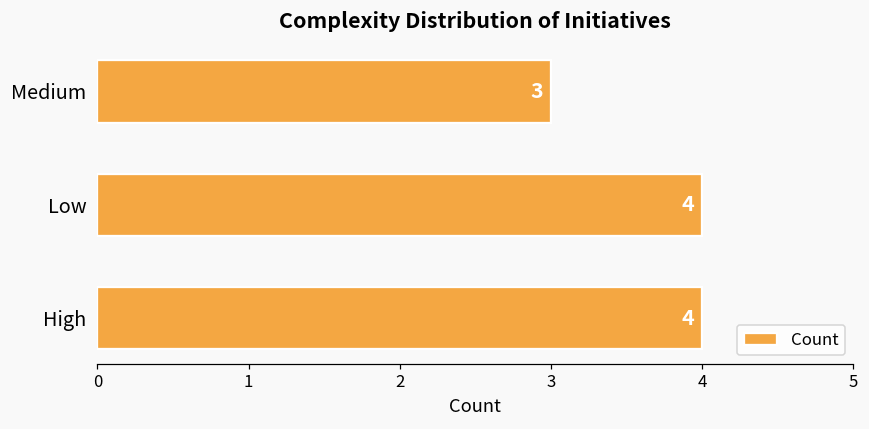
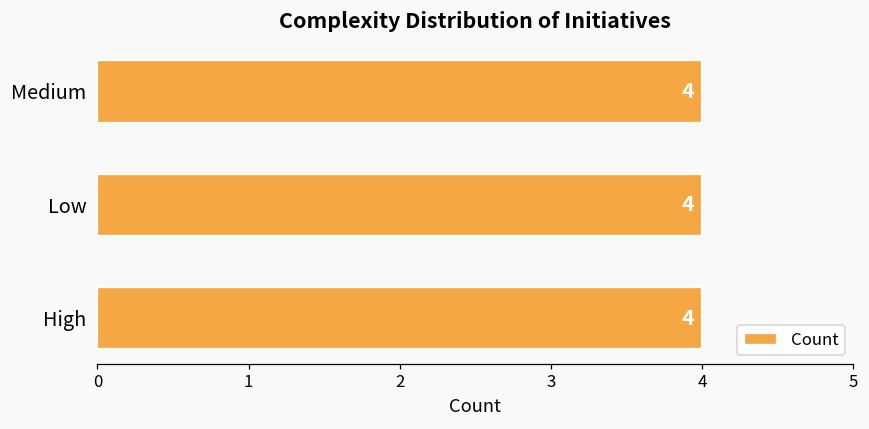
Medium: 3 -> 4
